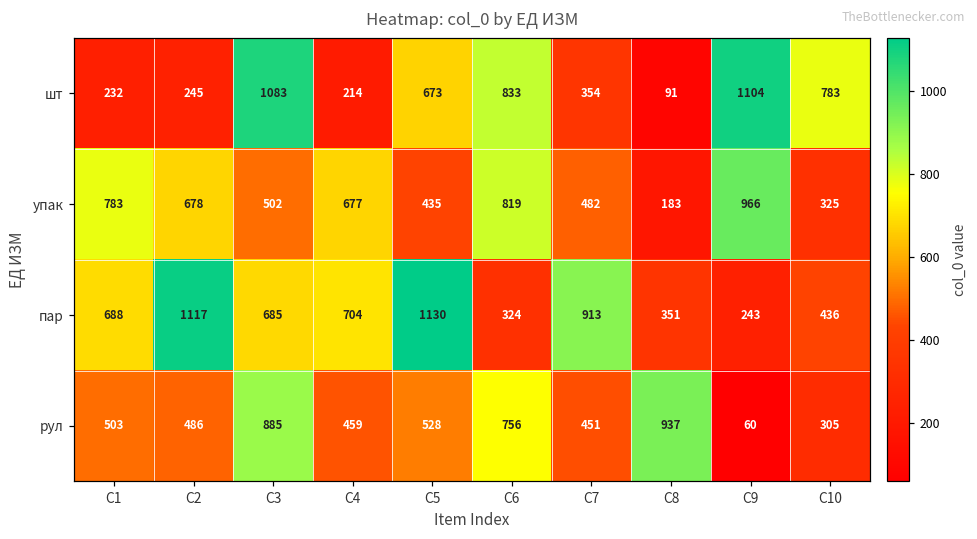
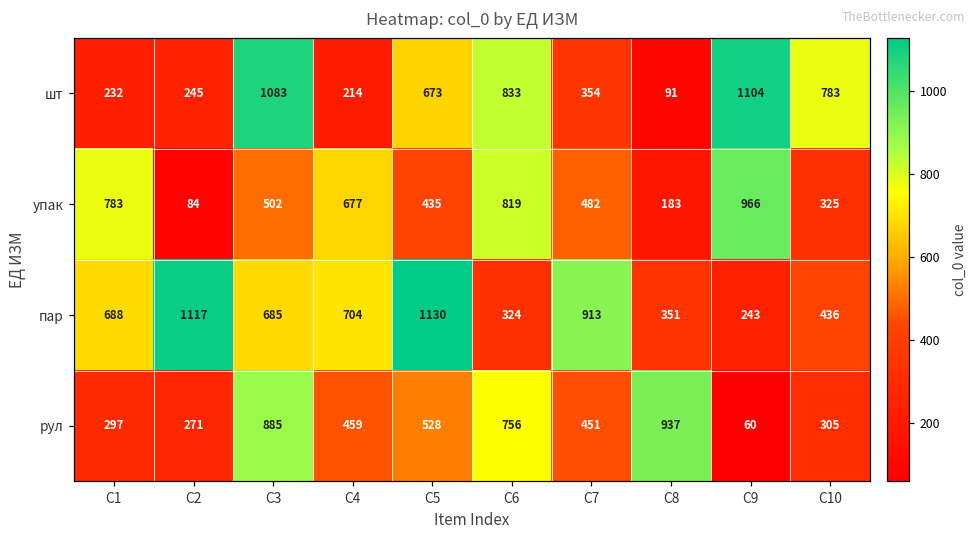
упак, C2: 678 -> 84
рул, C1: 503 -> 297
рул, C2: 486 -> 271
